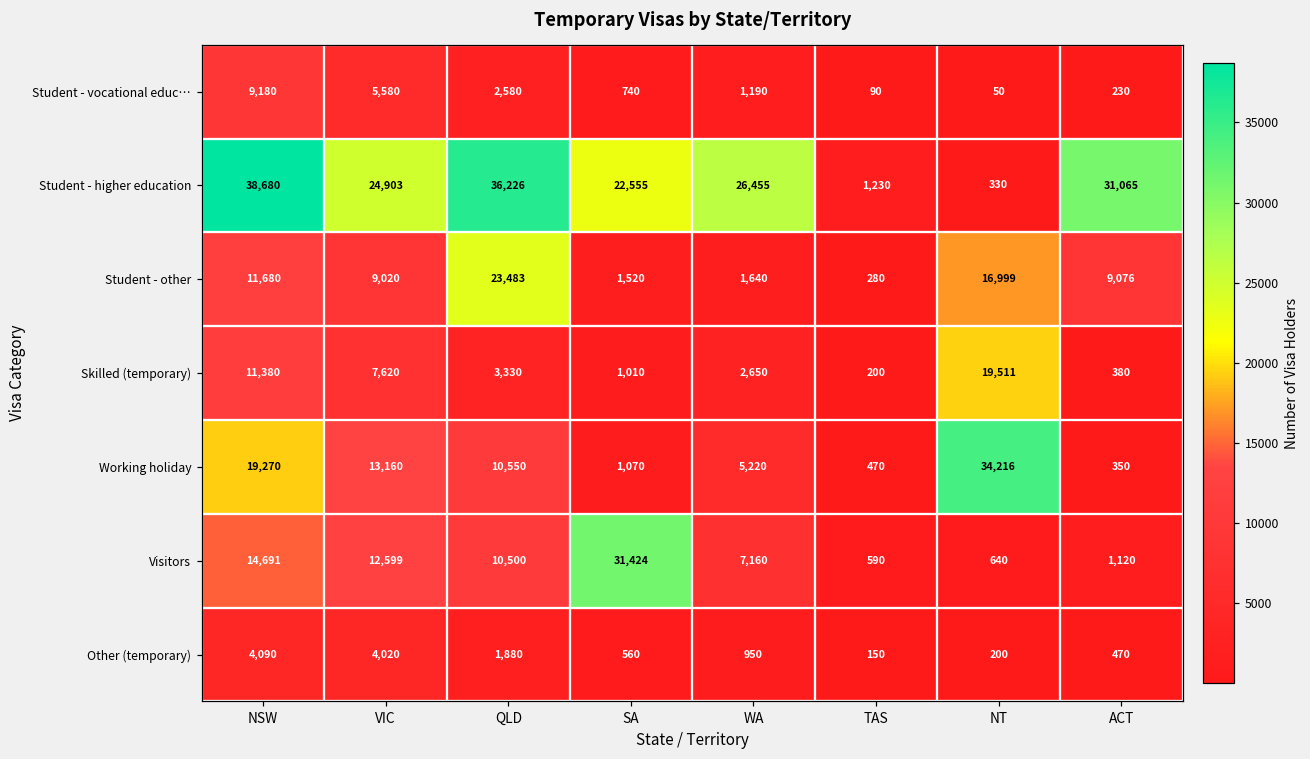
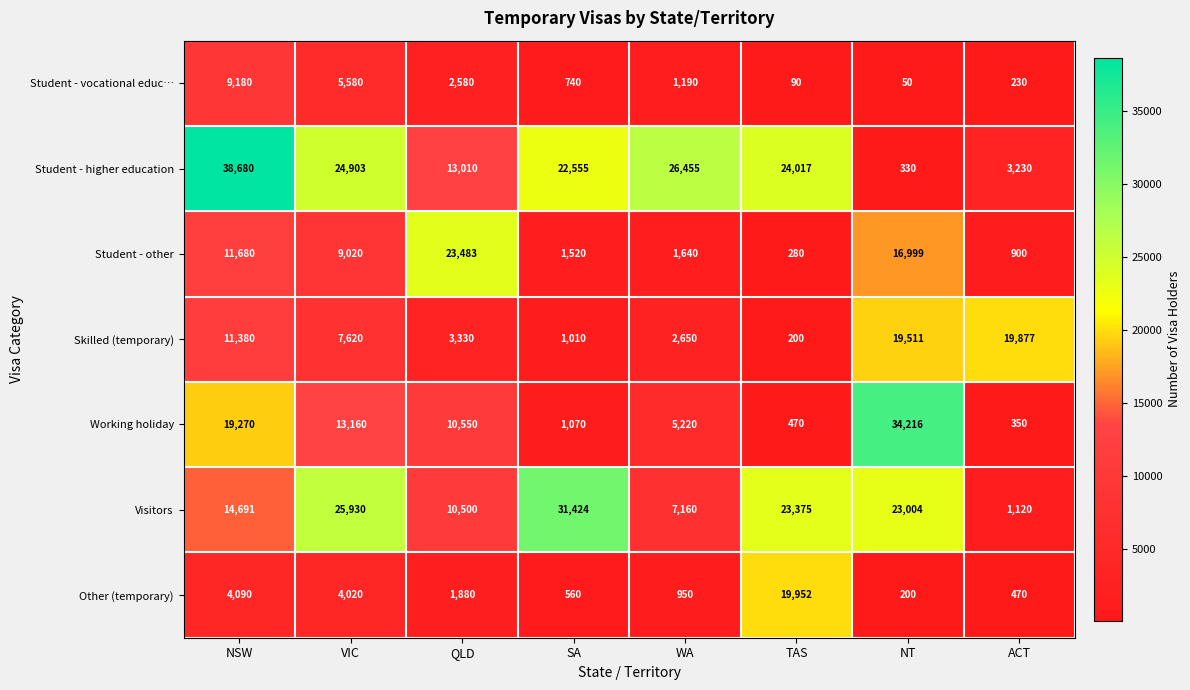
Student - higher education, QLD: 36,226 -> 13,010
Student - higher education, TAS: 1,230 -> 24,017
Student - higher education, ACT: 31,065 -> 3,230
Student - other, ACT: 9,076 -> 900
Skilled (temporary), ACT: 380 -> 19,877
Visitors, VIC: 12,599 -> 25,930
Visitors, TAS: 590 -> 23,375
Visitors, NT: 640 -> 23,004
Other (temporary), TAS: 150 -> 19,952
